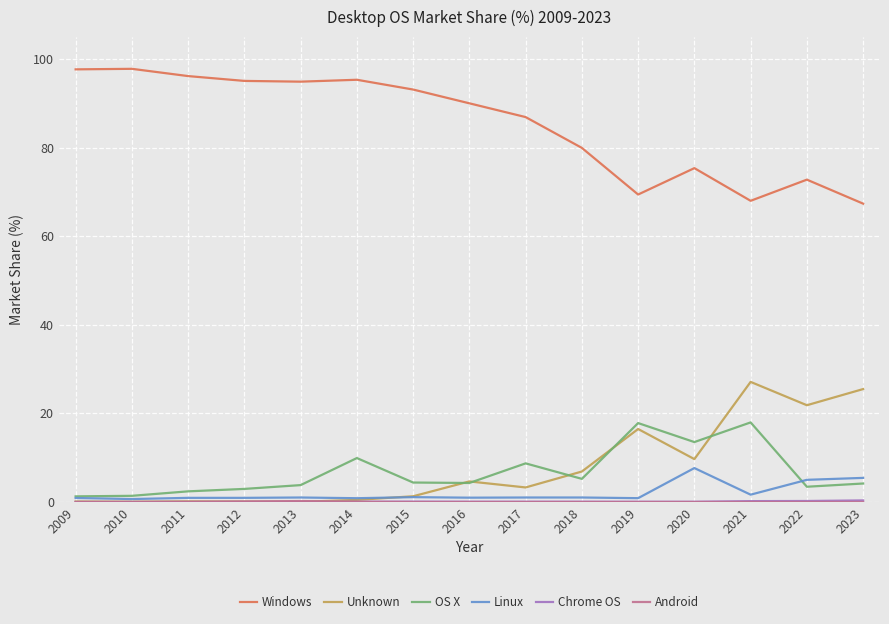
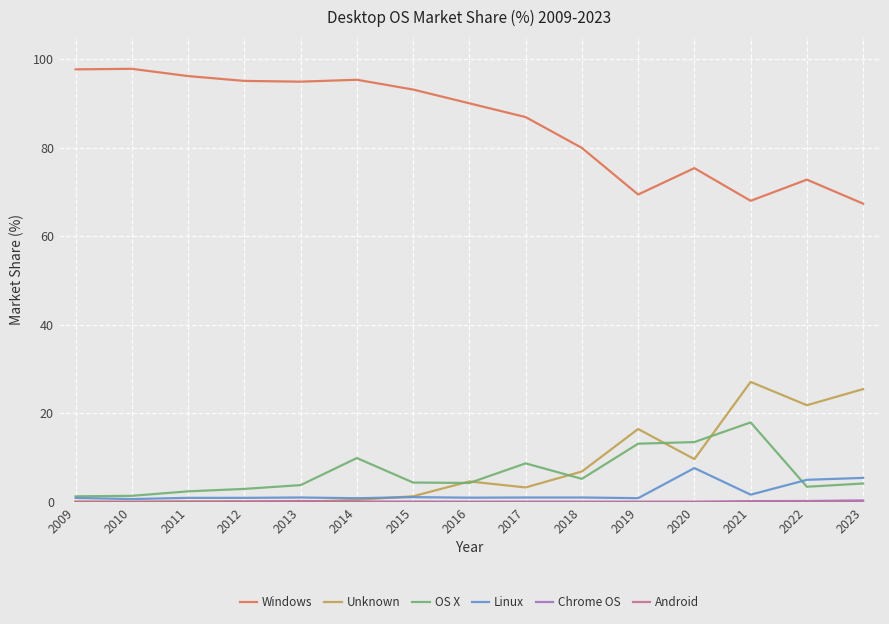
OS X, 2019: 18 -> 13
